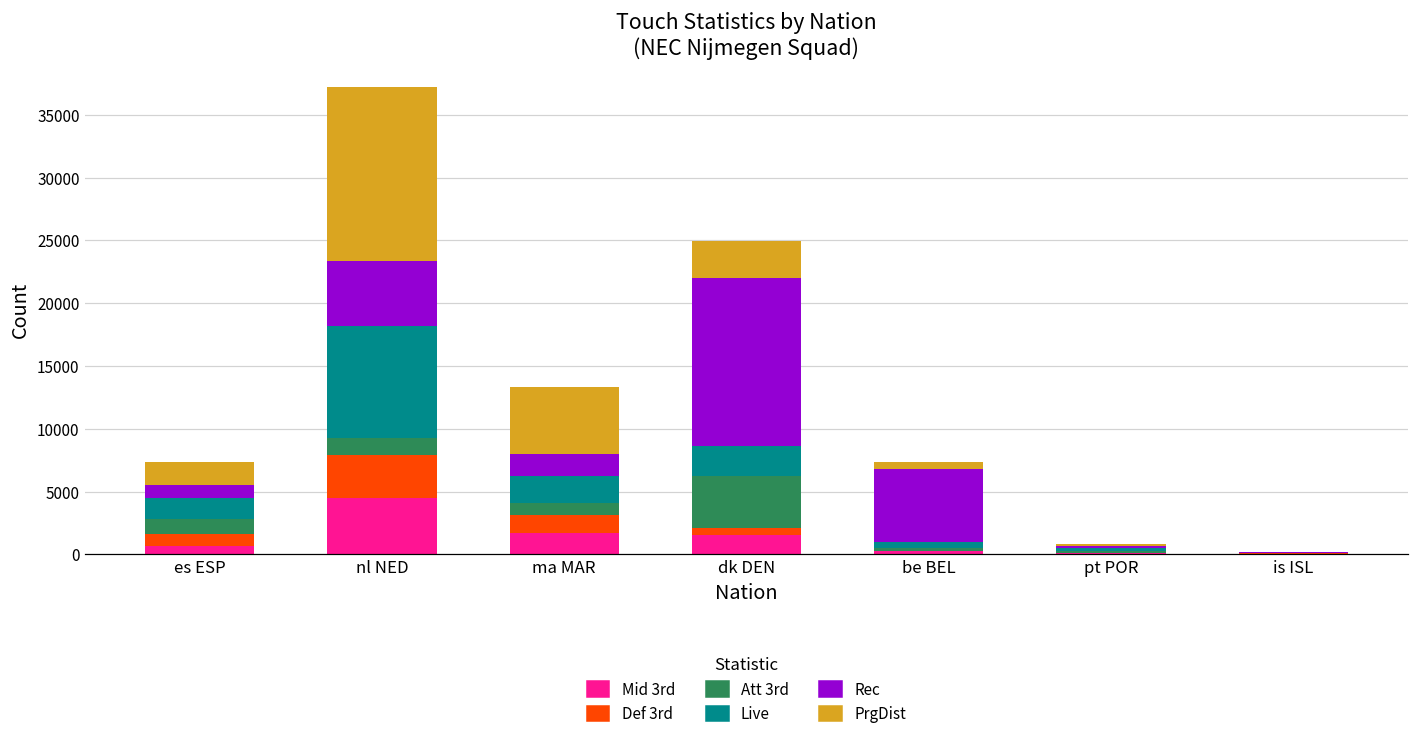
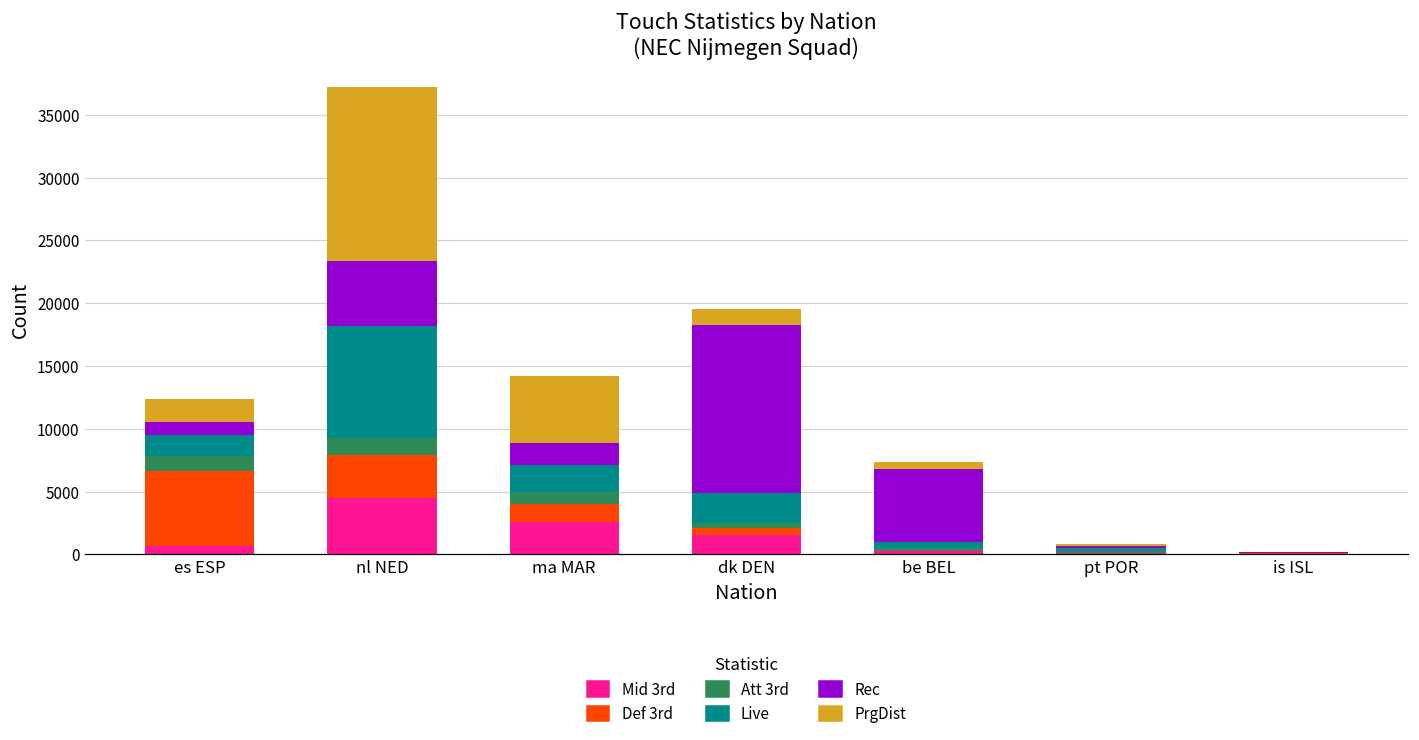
Def 3rd, es ESP: 1000 -> 6000
Mid 3rd, ma MAR: 1700 -> 2600
Att 3rd, dk DEN: 4200 -> 400
PrgDist, dk DEN: 3000 -> 1300
